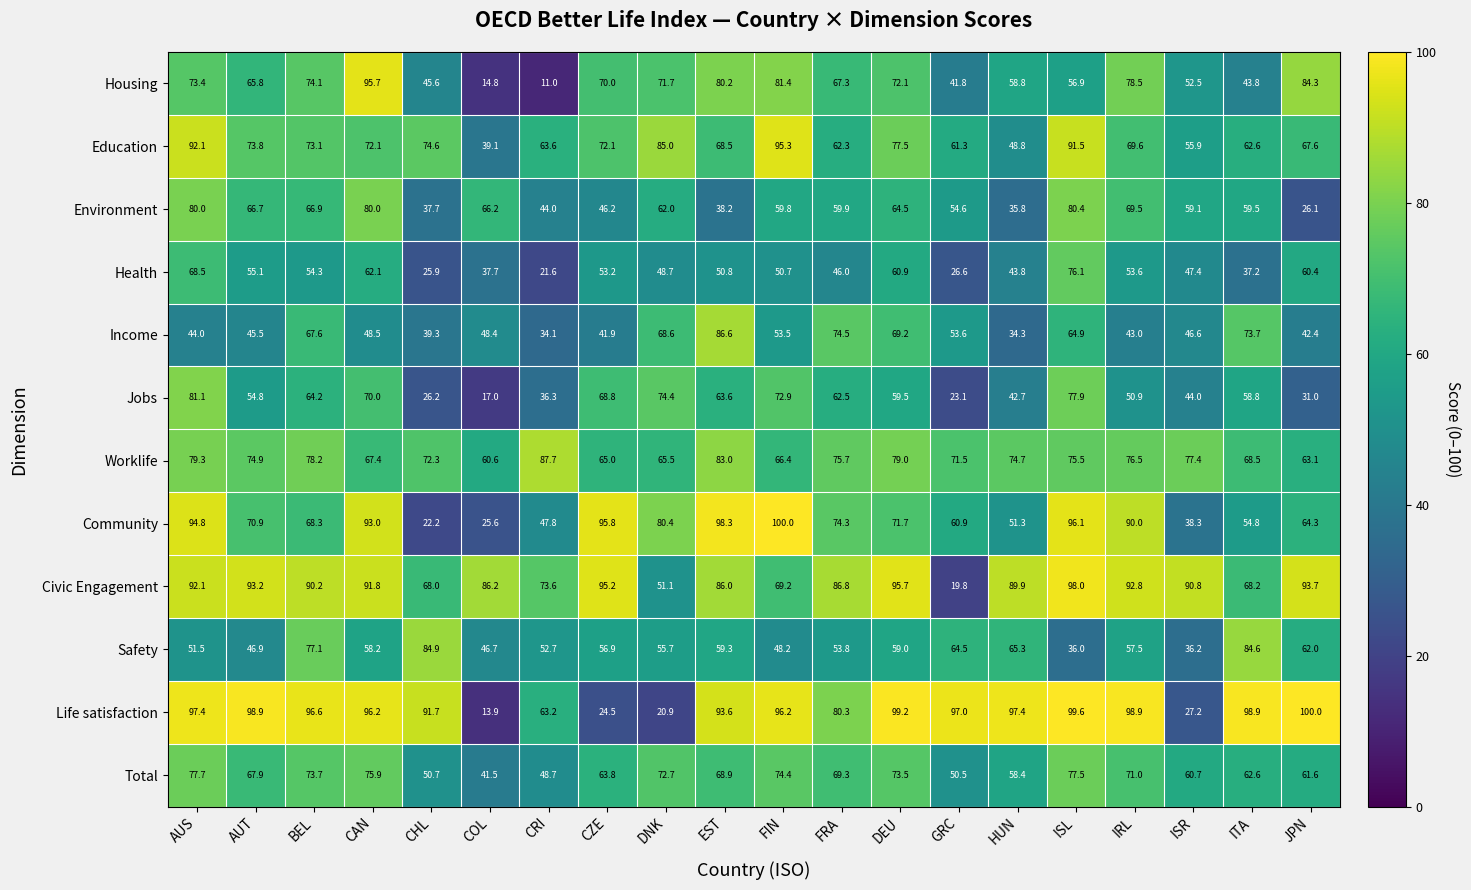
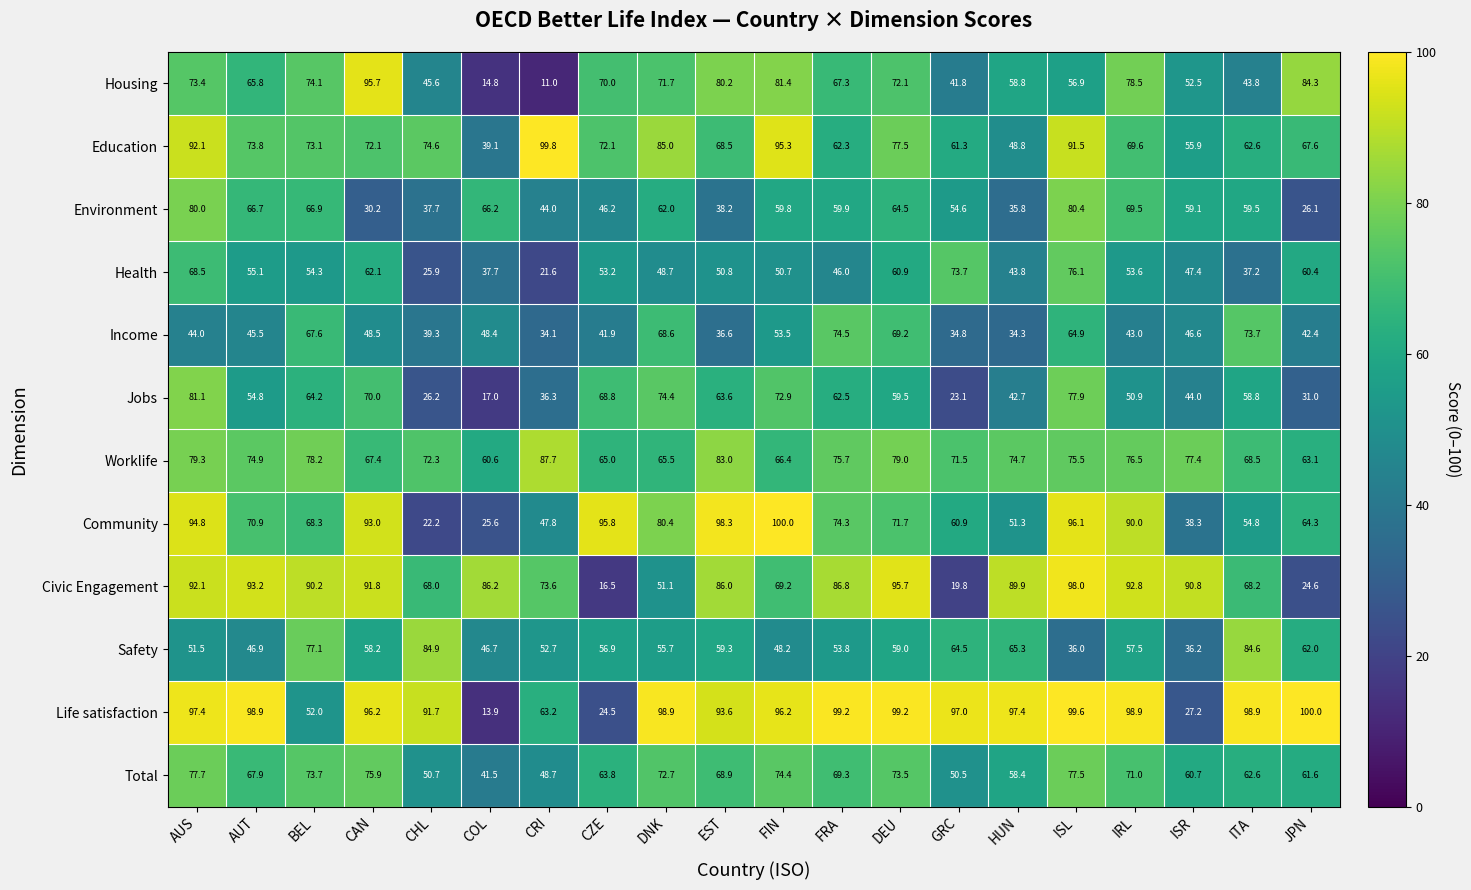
Education, CRI: 63.6 -> 99.8
Environment, CAN: 80.0 -> 30.2
Health, GRC: 26.6 -> 73.7
Income, EST: 86.6 -> 36.6
Income, GRC: 53.6 -> 34.8
Civic Engagement, CZE: 95.2 -> 16.5
Civic Engagement, JPN: 93.7 -> 24.6
Life satisfaction, BEL: 96.6 -> 52.0
Life satisfaction, DNK: 20.9 -> 98.9
Life satisfaction, FRA: 80.3 -> 99.2
